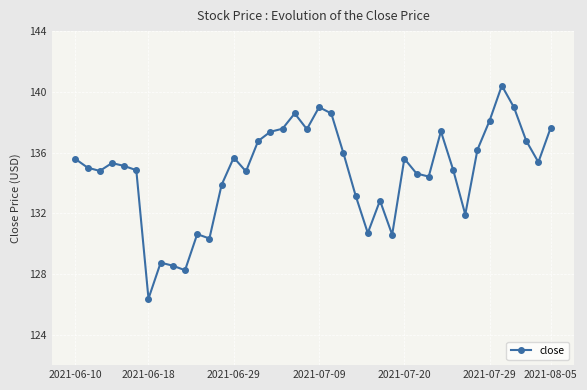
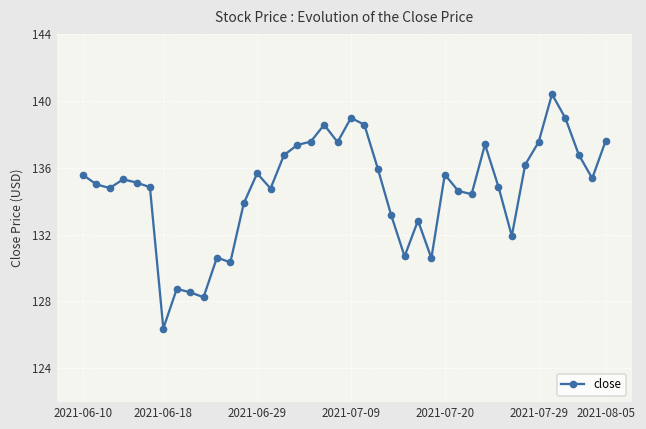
2021-07-29: 138.1 -> 137.5
